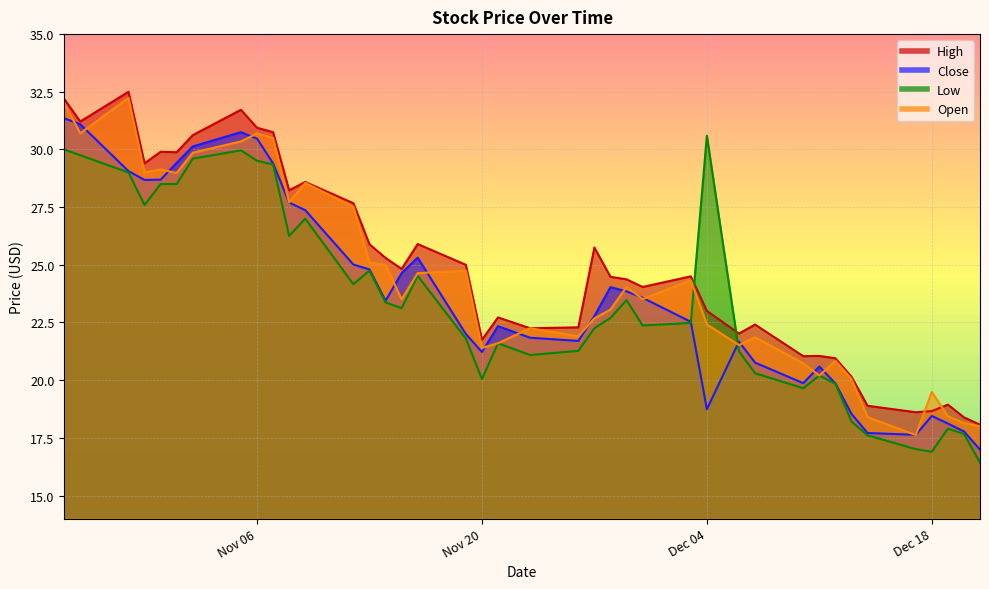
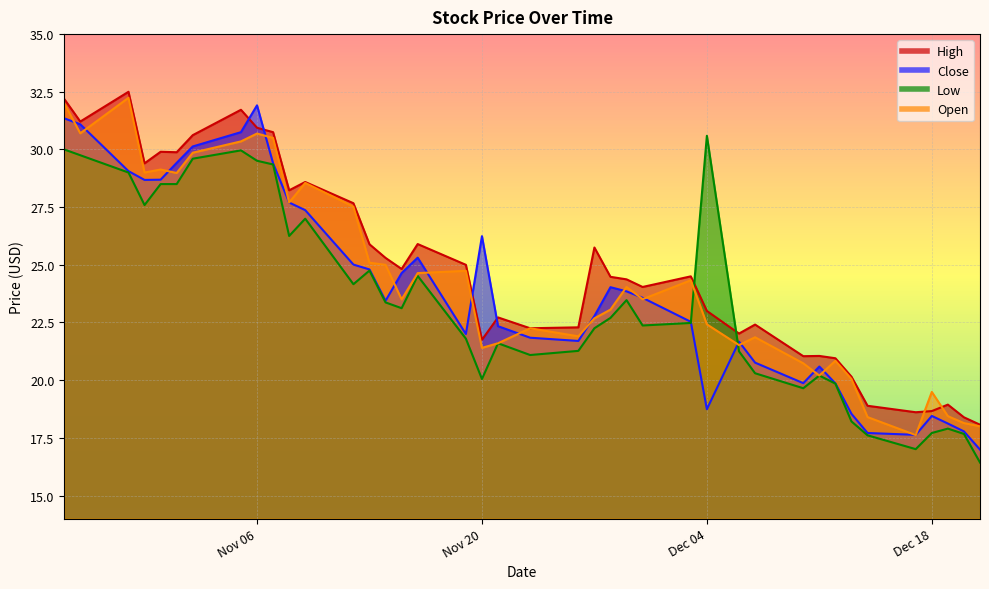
Close, Nov 06: 30.5 -> 31.9
Close, Nov 20: 21.2 -> 26.2
Low, Dec 18: 16.9 -> 17.7
